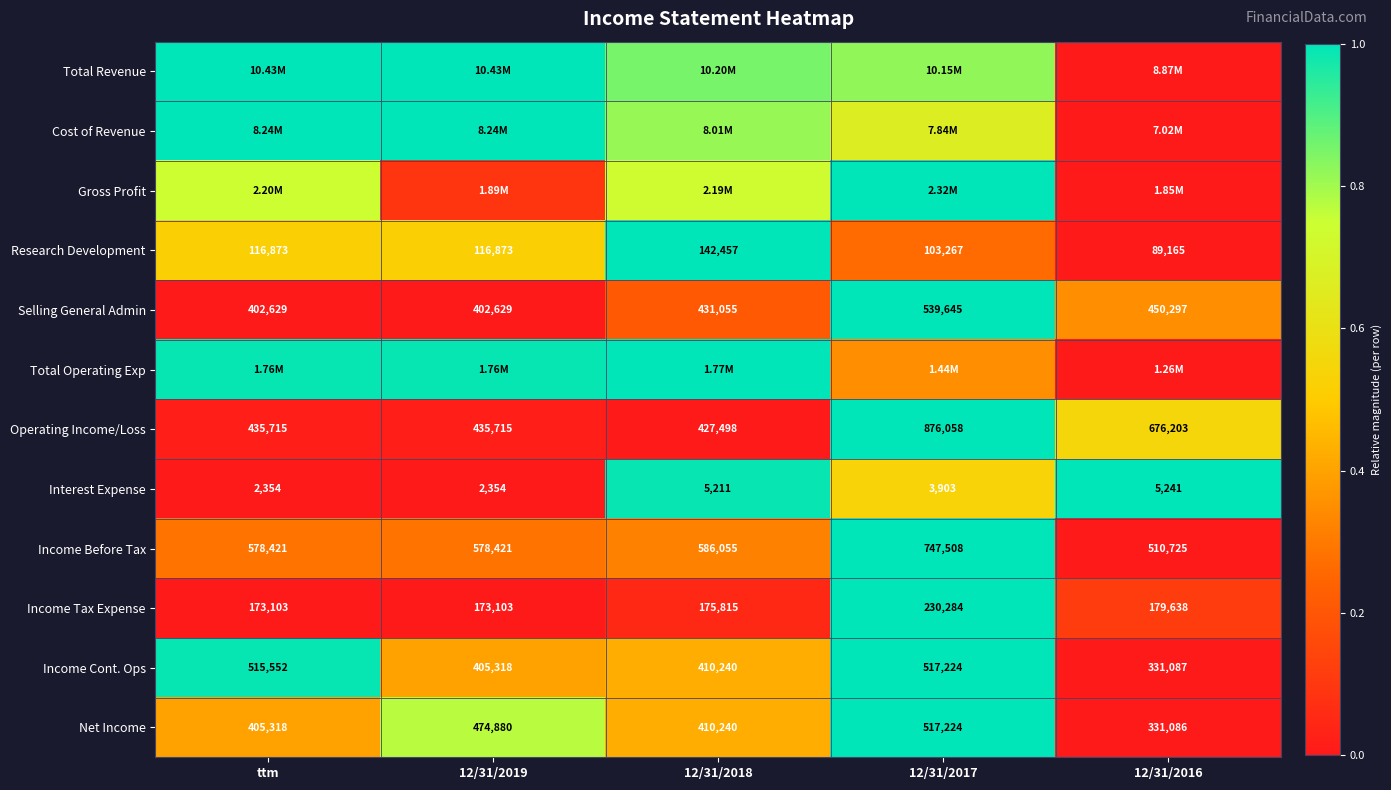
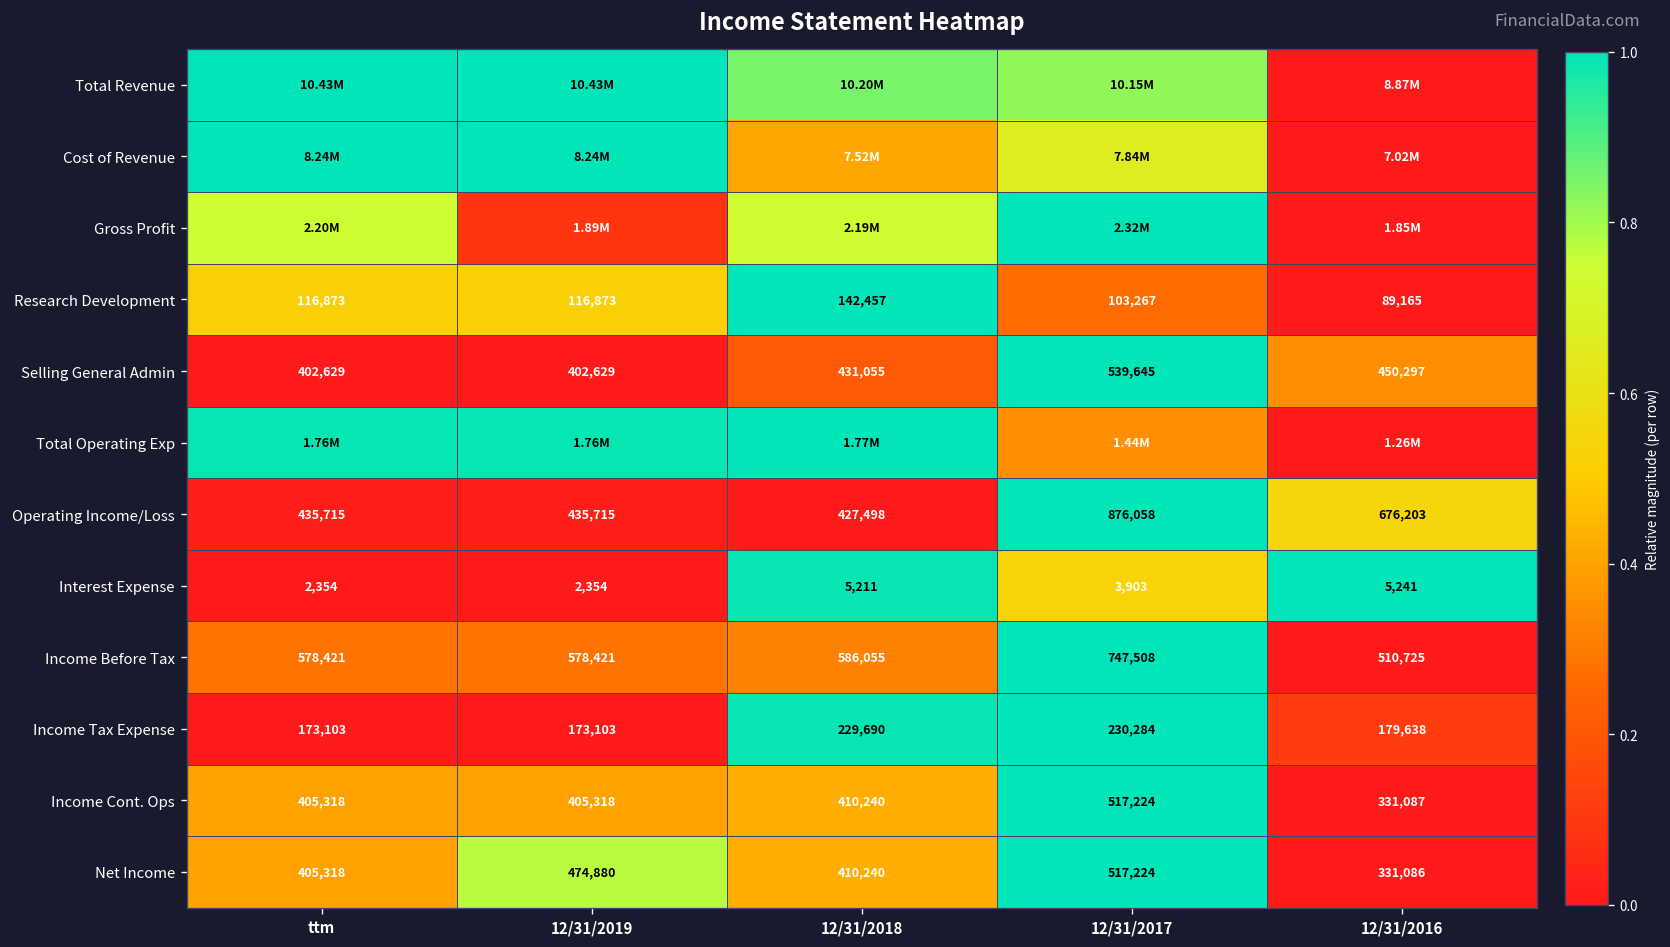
Cost of Revenue, 12/31/2018: 8.01M -> 7.52M
Income Tax Expense, 12/31/2018: 175,815 -> 229,690
Income Cont. Ops, ttm: 515,552 -> 405,318
